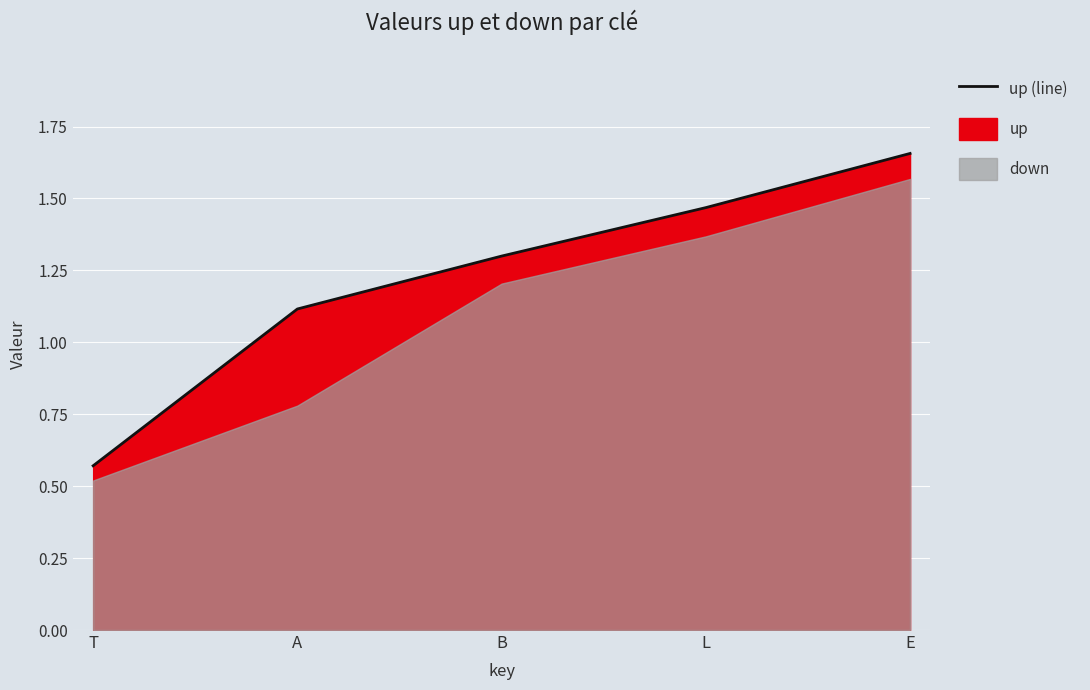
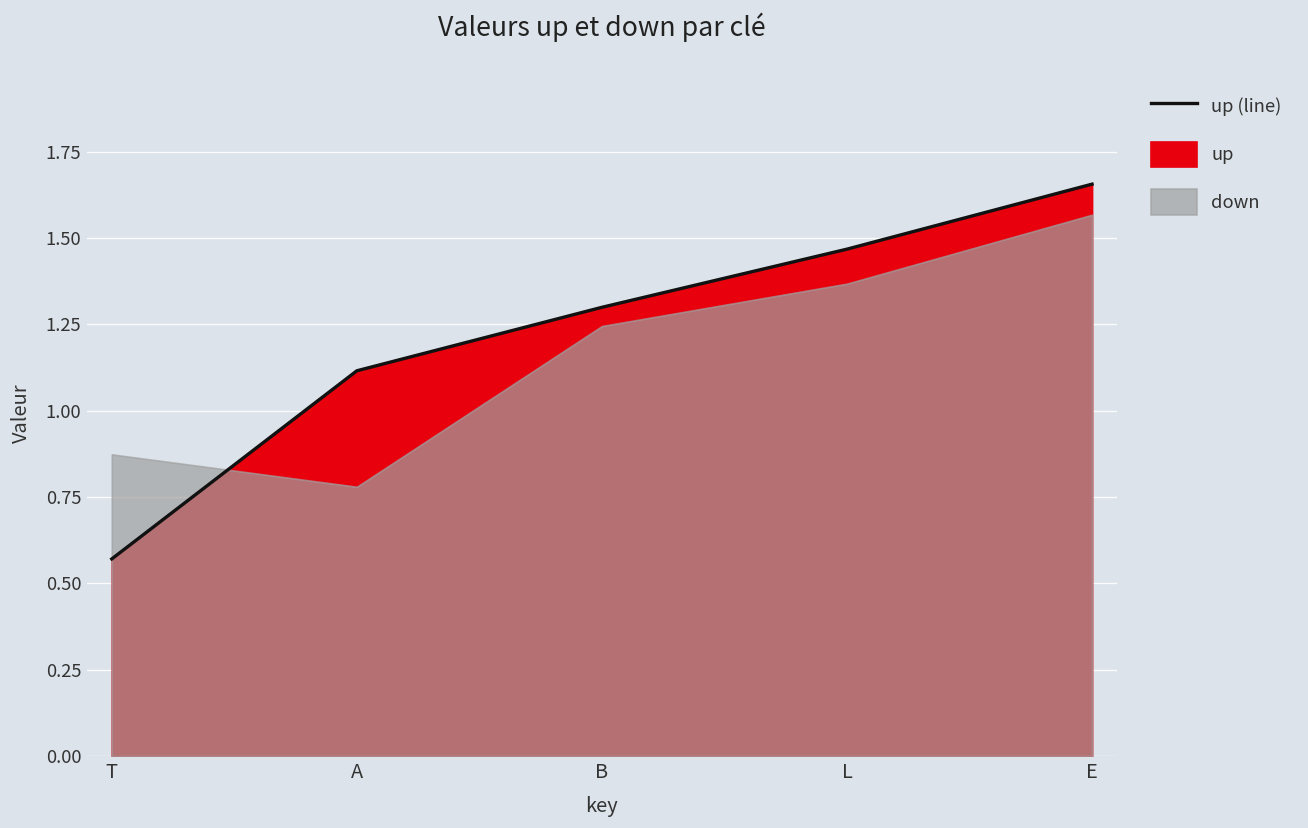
down, T: 0.52 -> 0.87
down, B: 1.20 -> 1.25
